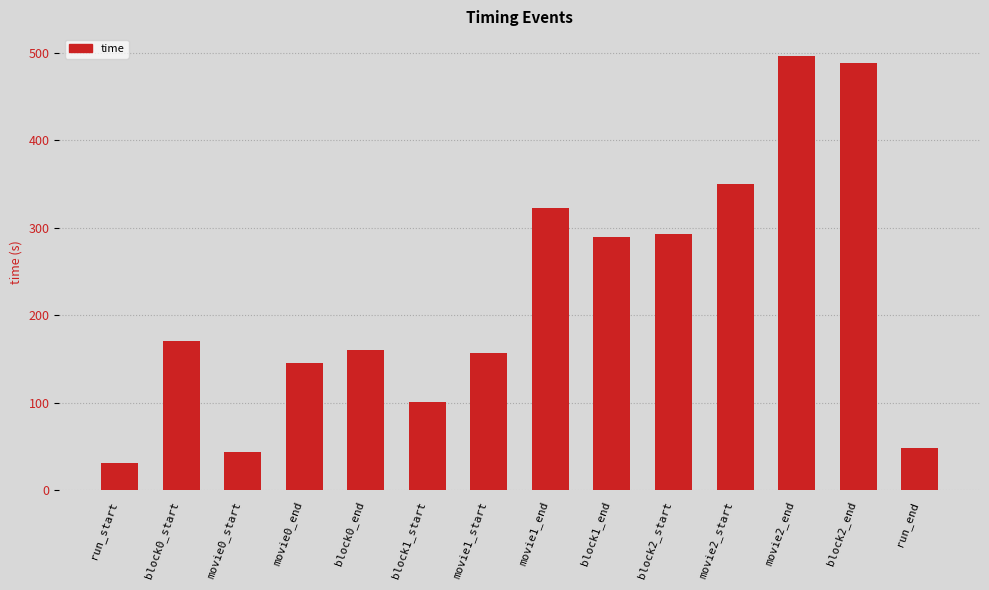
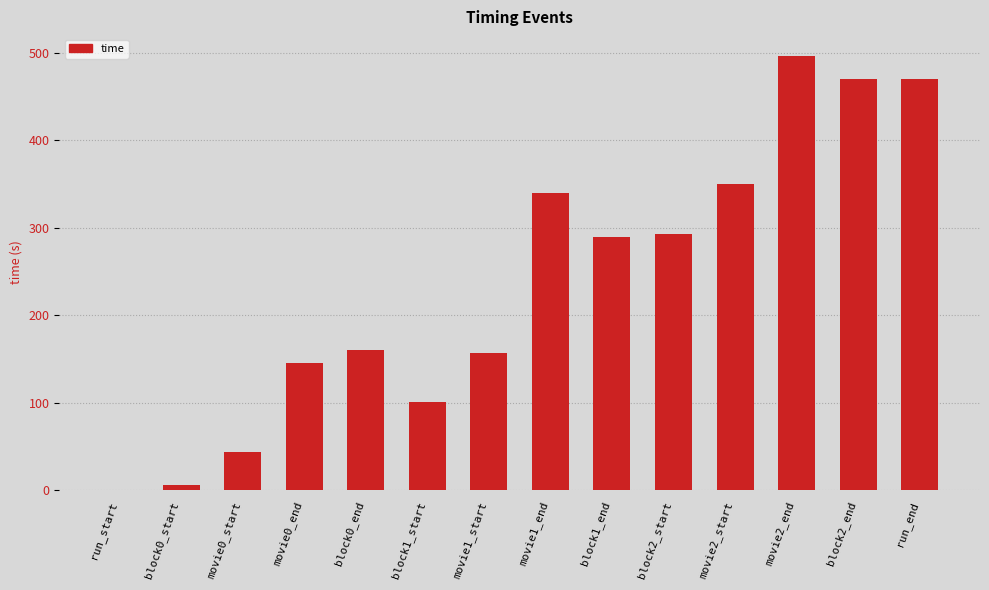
run_start: 30 -> 0
block0_start: 170 -> 10
movie1_end: 320 -> 340
block2_end: 490 -> 470
run_end: 50 -> 470
